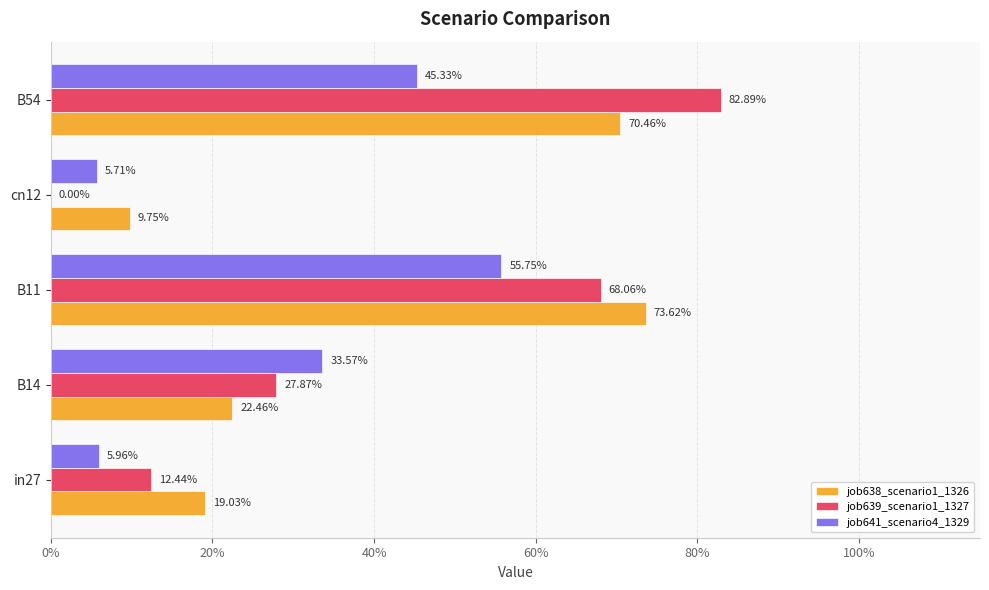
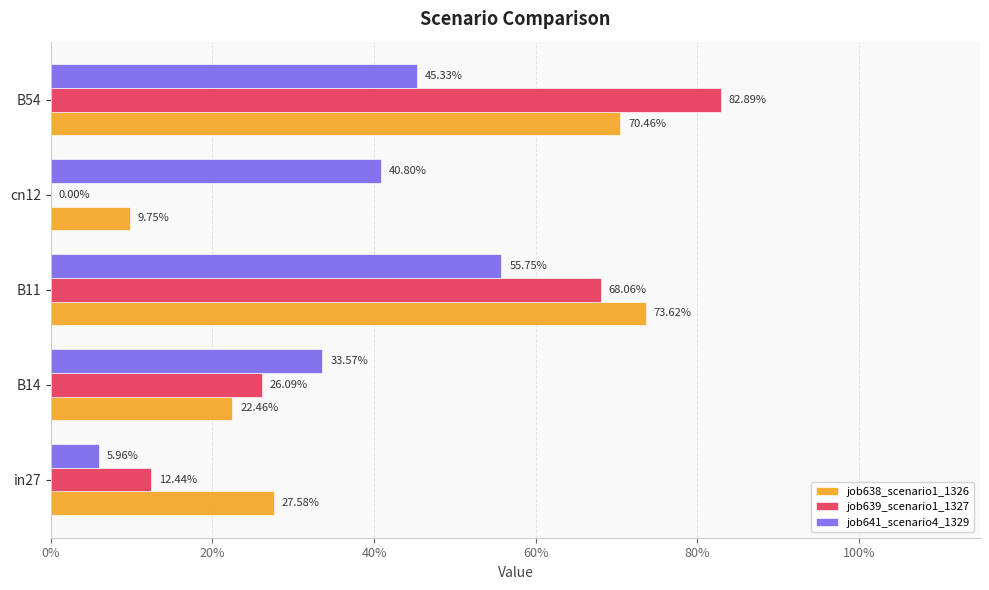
job641_scenario4_1329, cn12: 5.71% -> 40.80%
job639_scenario1_1327, B14: 27.87% -> 26.09%
job638_scenario1_1326, in27: 19.03% -> 27.58%
